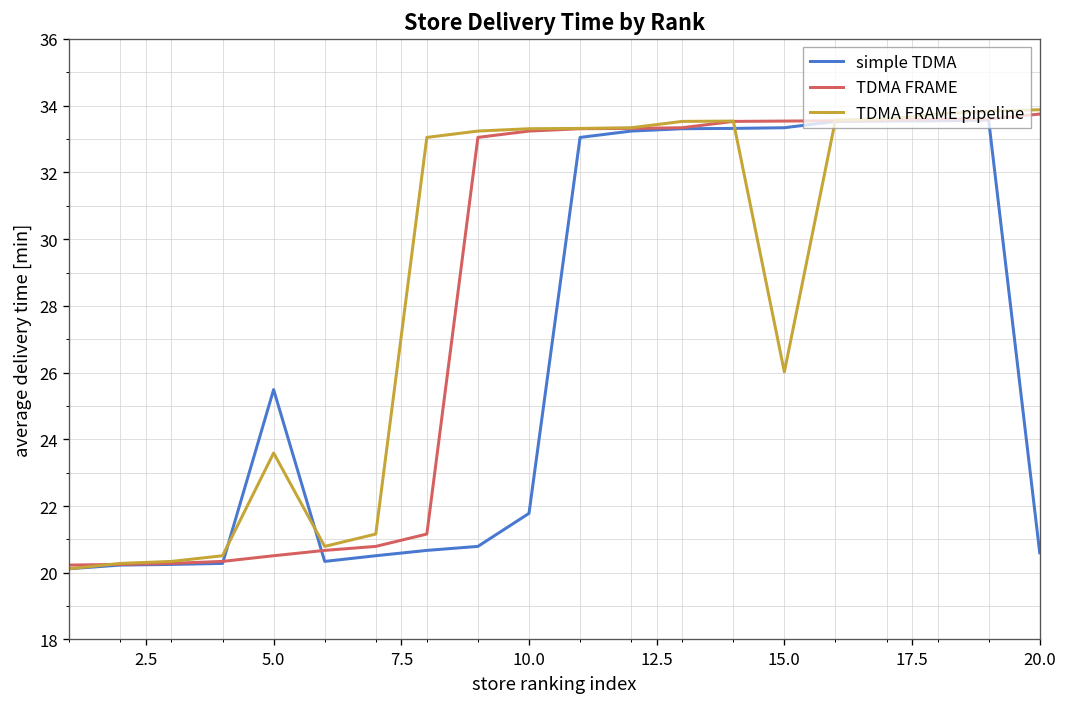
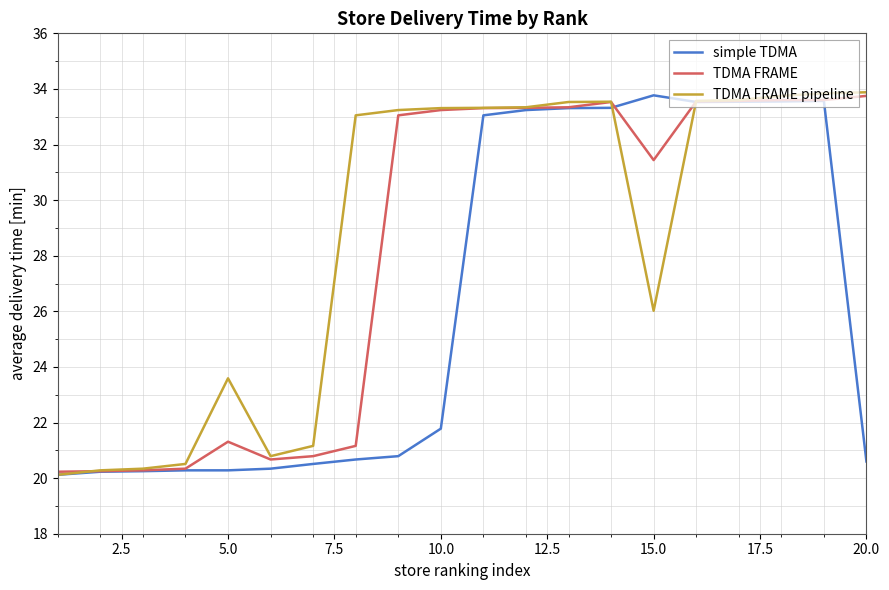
simple TDMA, 5.0: 25.5 -> 20.3
TDMA FRAME, 5.0: 20.5 -> 21.3
simple TDMA, 15.0: 33.3 -> 33.8
TDMA FRAME, 15.0: 33.5 -> 31.4
